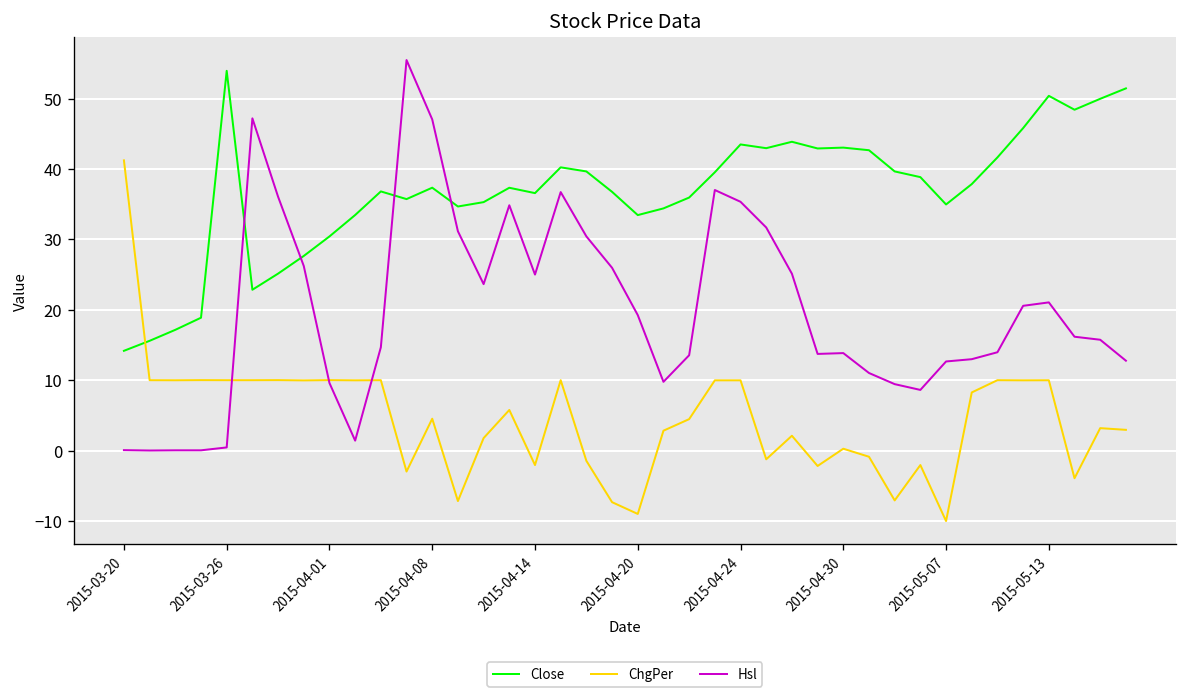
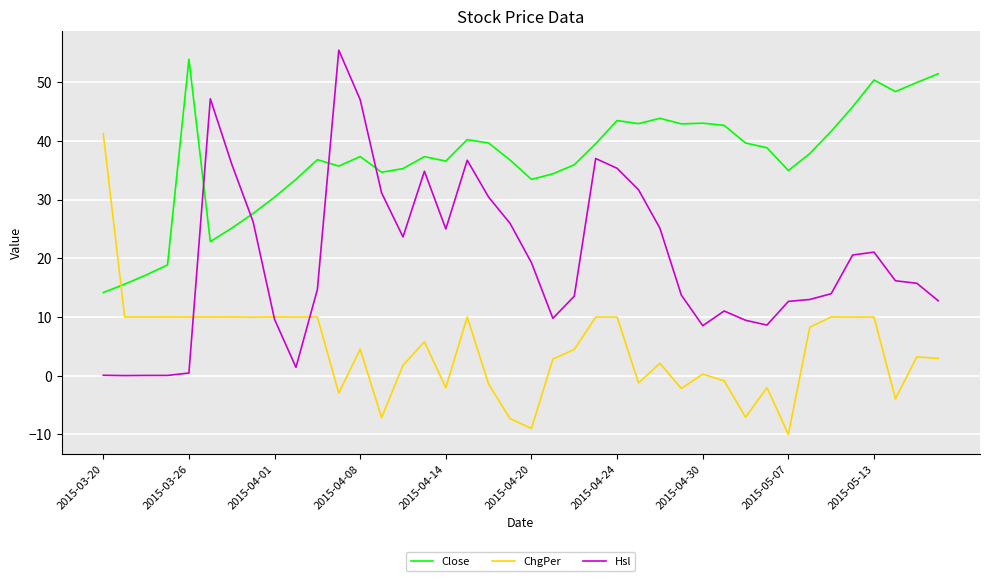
Hsl, 2015-04-30: 14 -> 9
